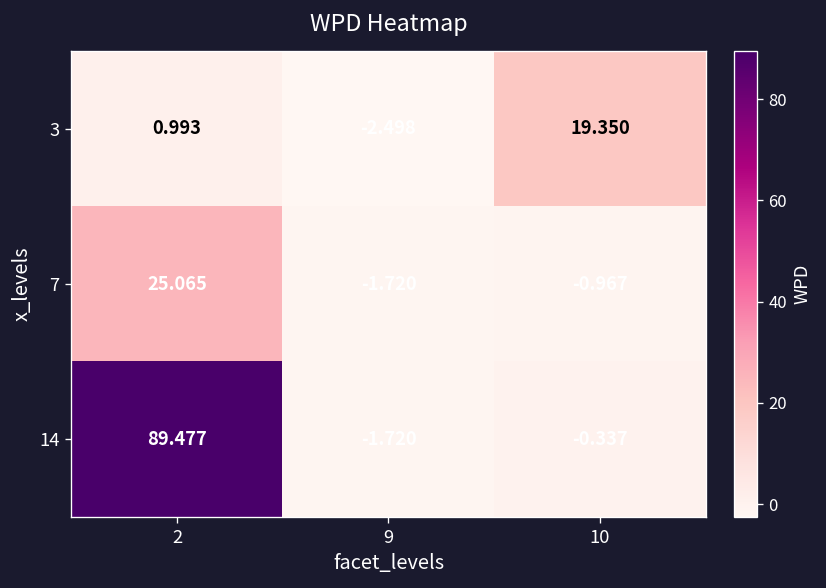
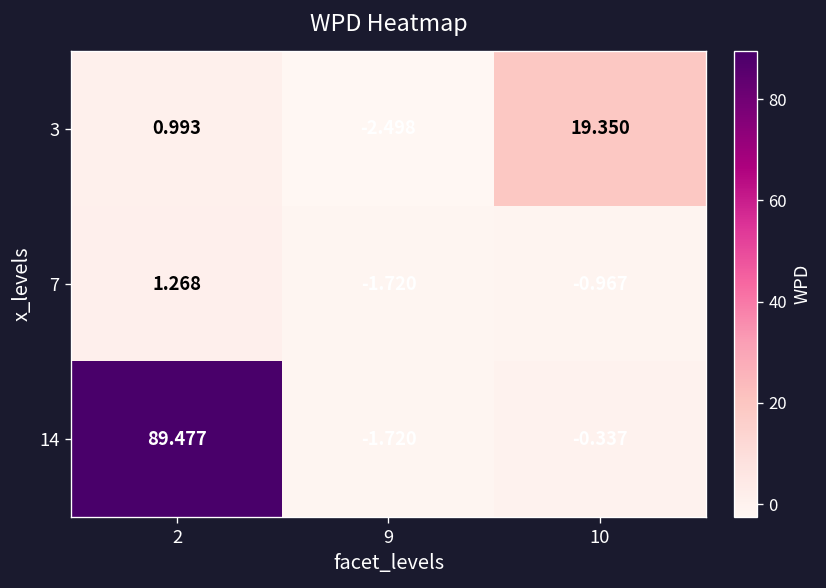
7, 2: 25.065 -> 1.268
